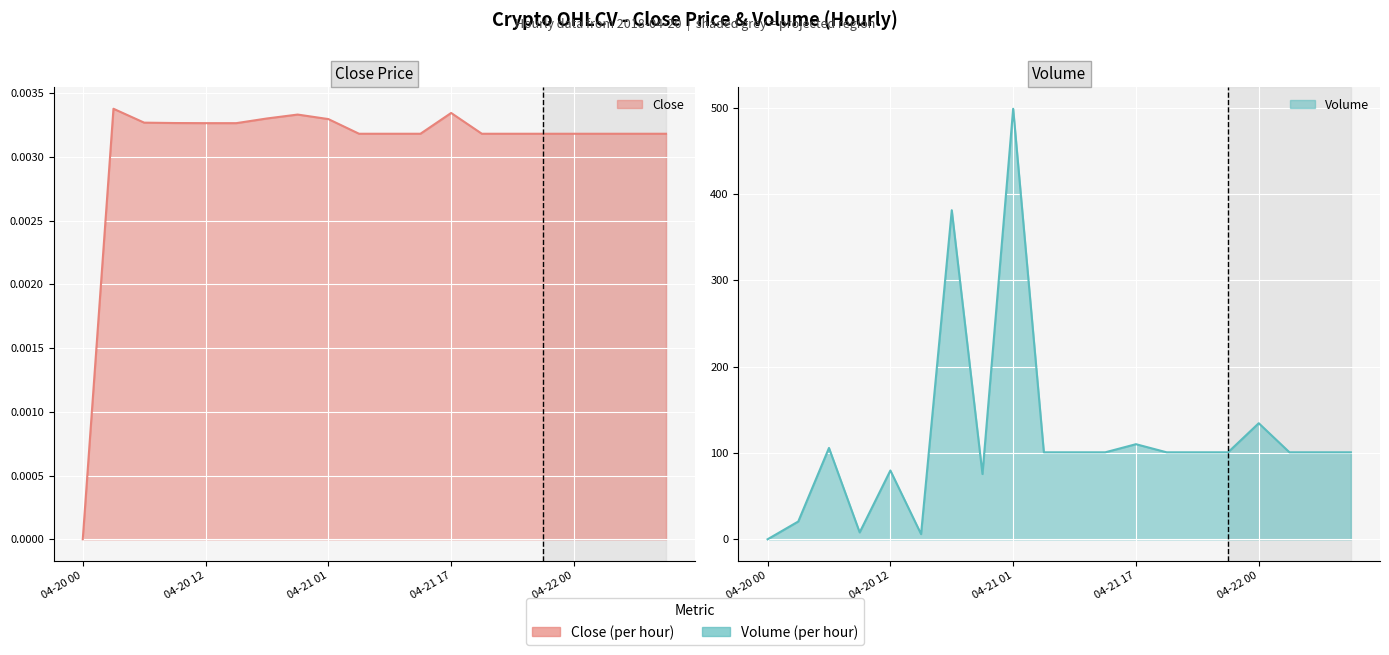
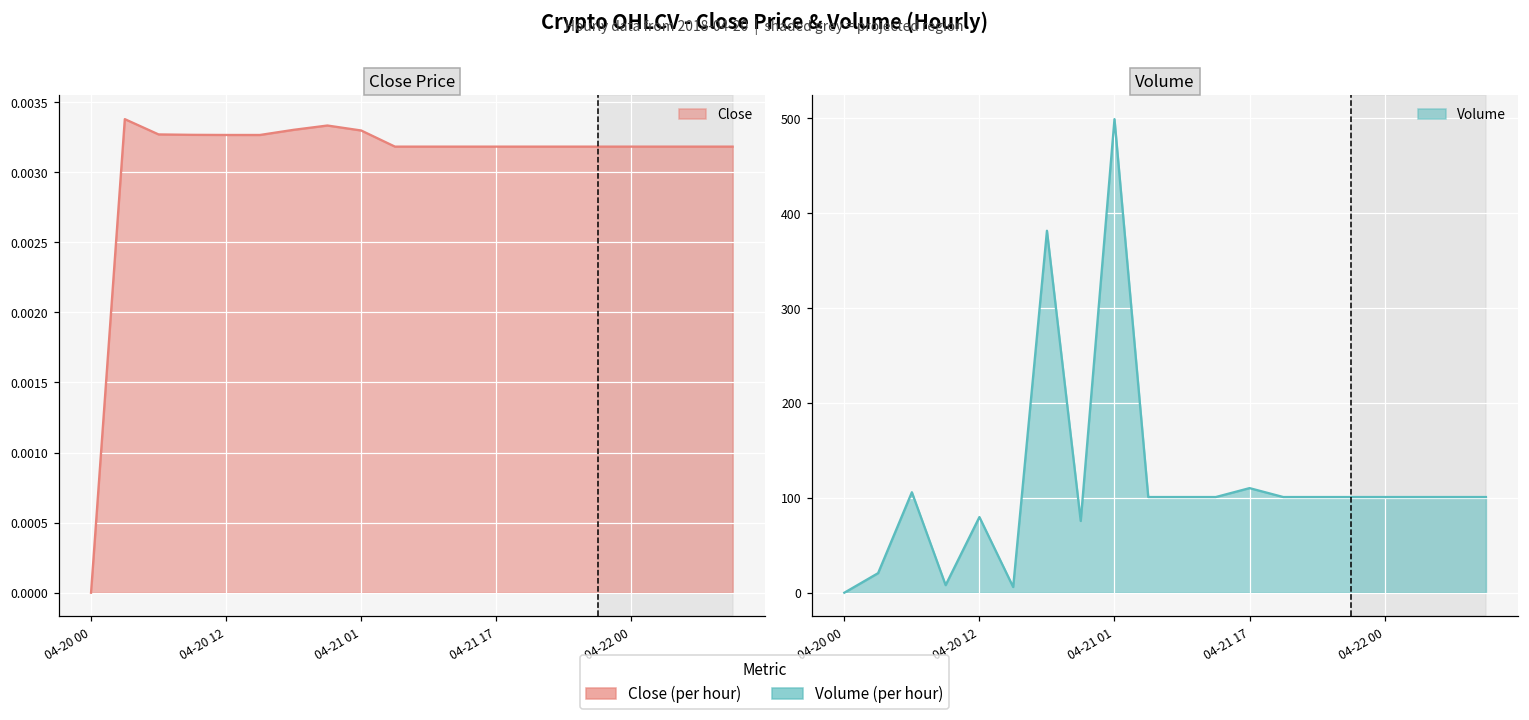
Close Price, 04-21 17: 0.00335 -> 0.00318
Volume, 04-22 00: 130 -> 100
